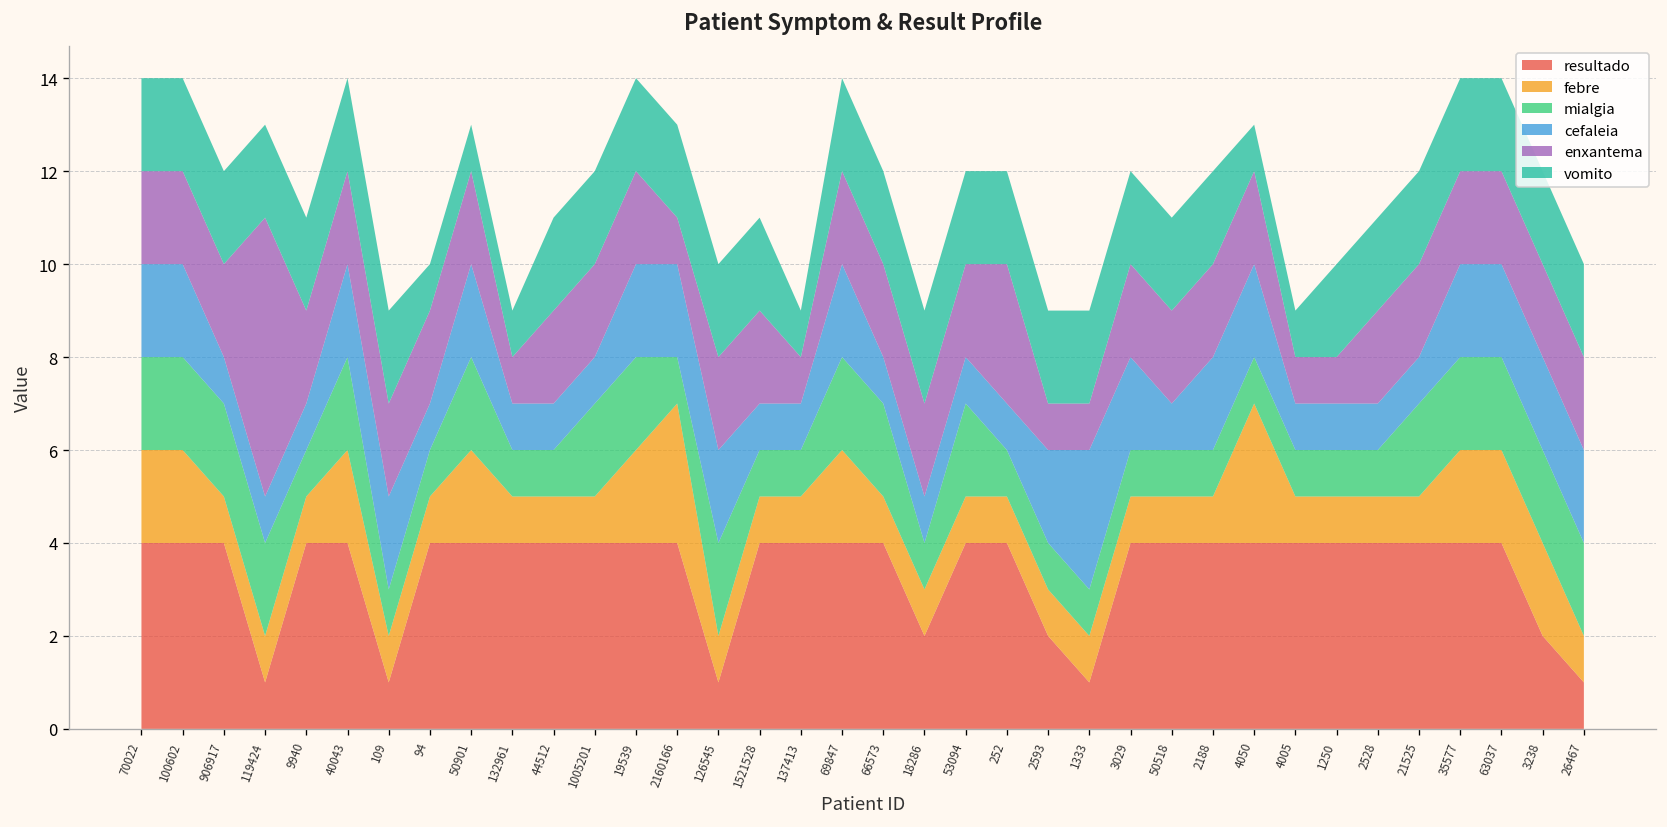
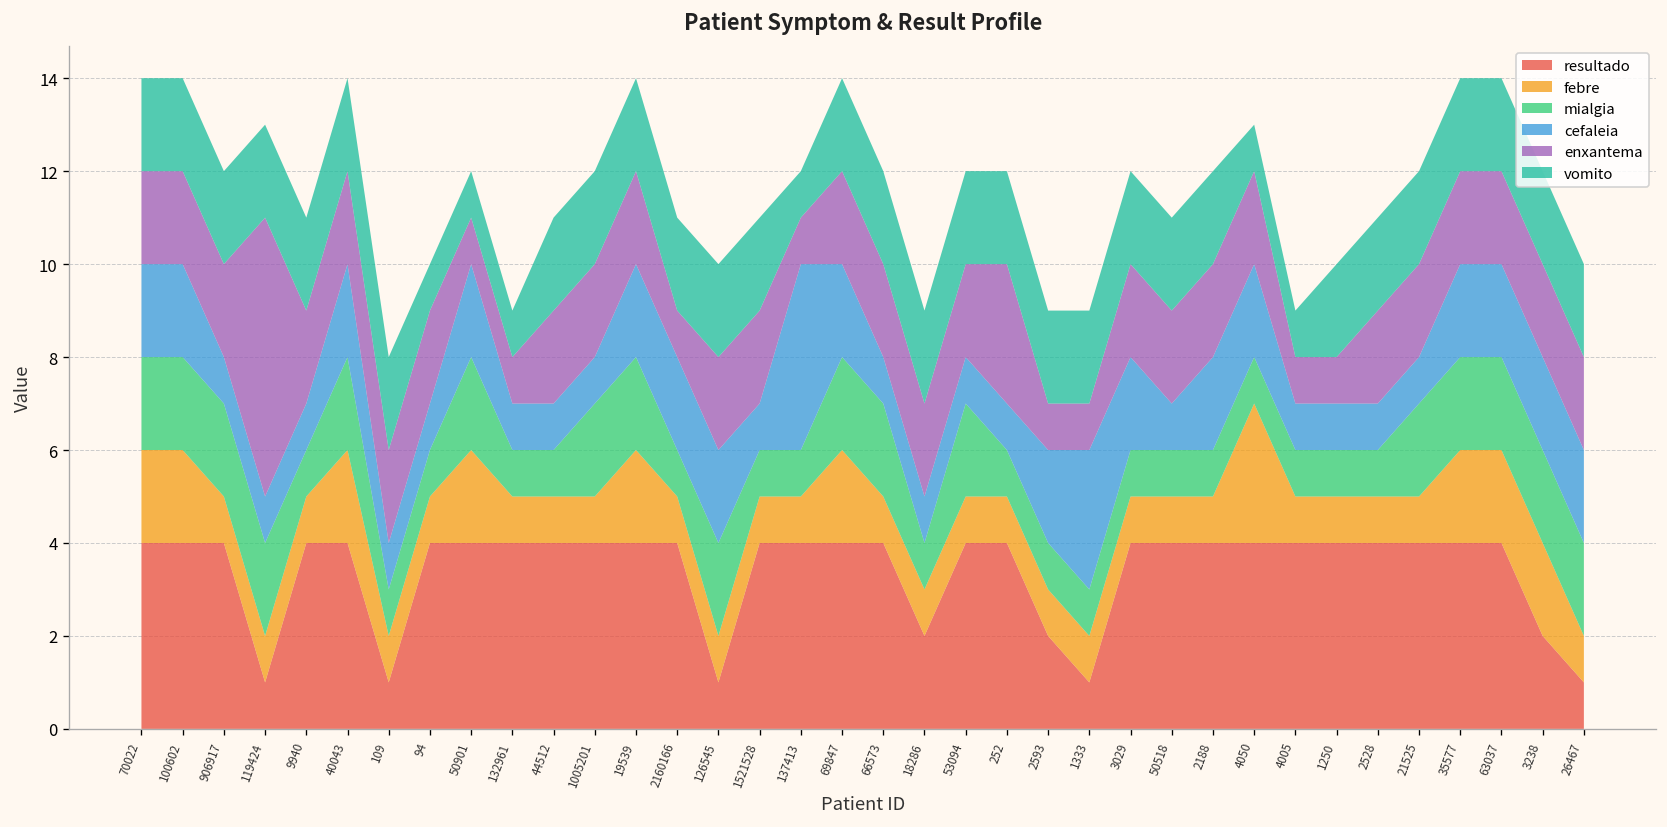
cefaleia, 109: 2 -> 1
enxantema, 50901: 2 -> 1
febre, 2160166: 3 -> 1
cefaleia, 137413: 1 -> 4
